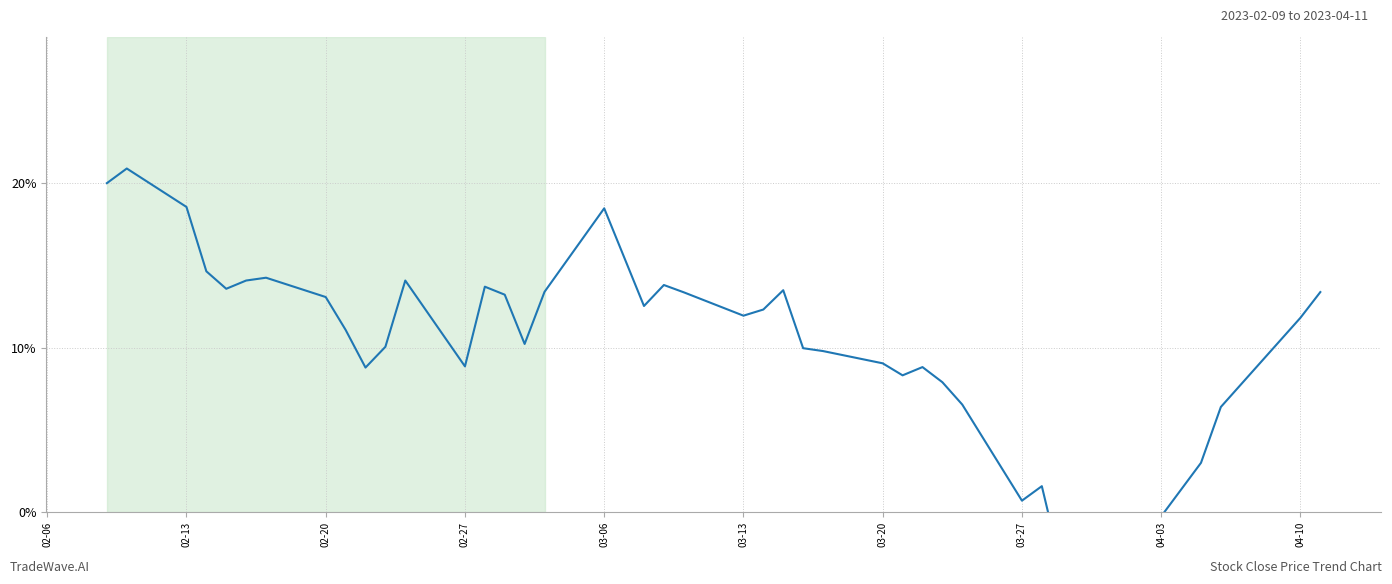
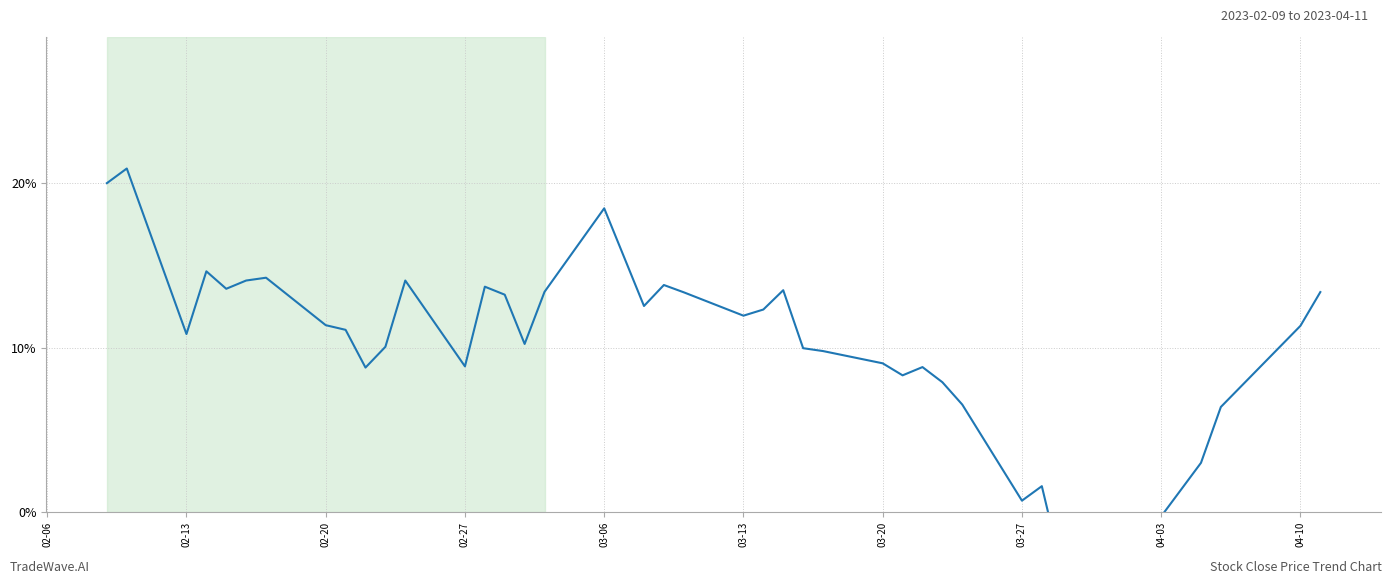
02-13: 18.6% -> 10.8%
02-20: 13.1% -> 11.4%
04-10: 11.8% -> 11.3%
